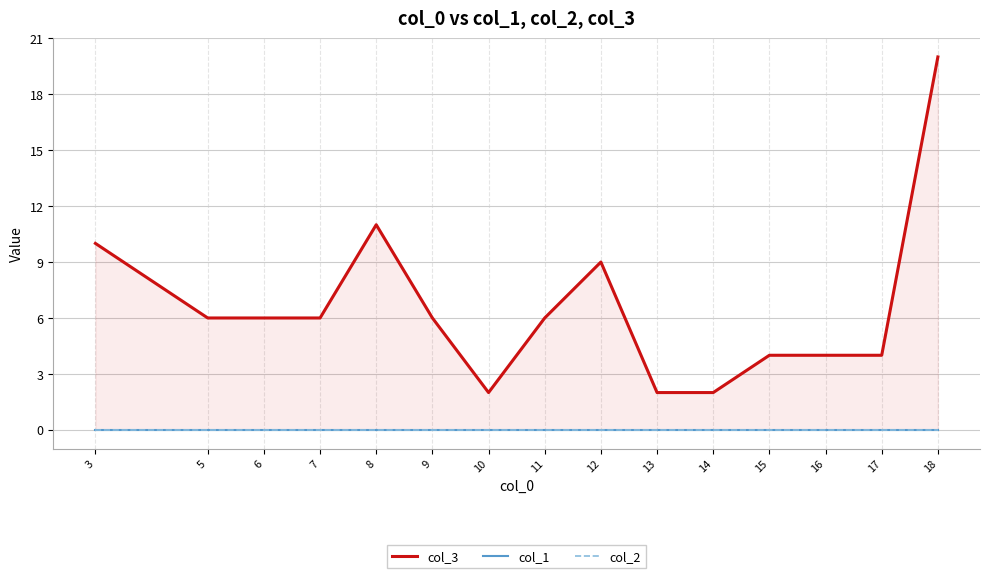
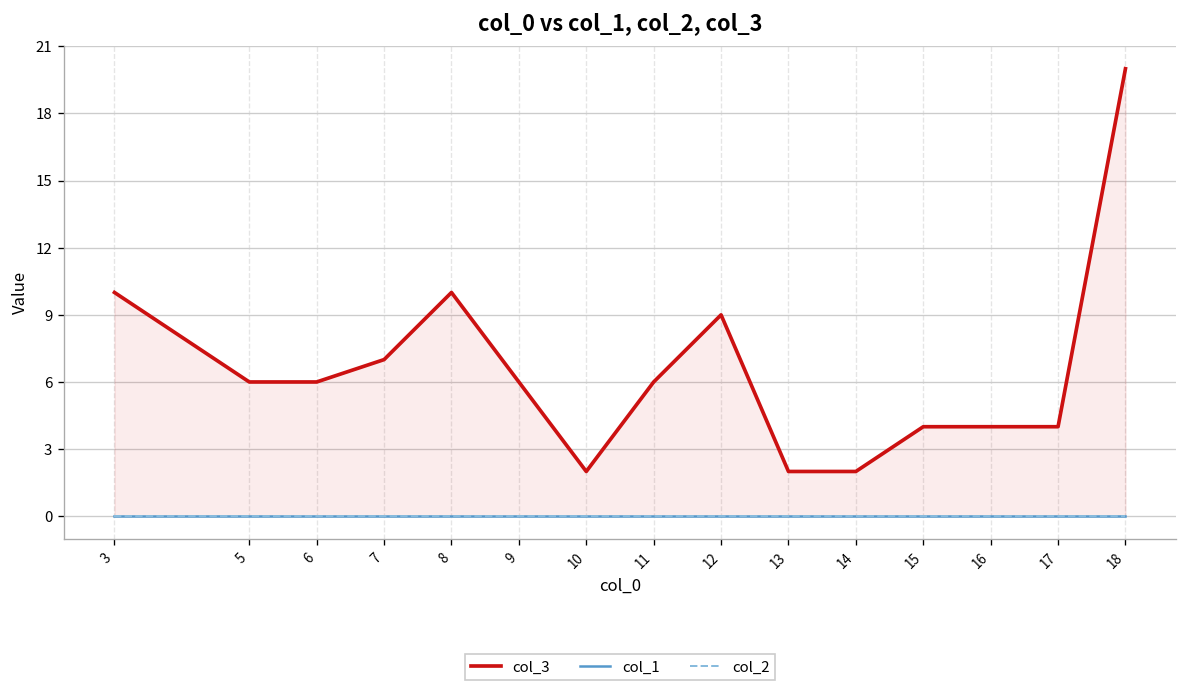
col_3, 7: 6 -> 7
col_3, 8: 11 -> 10
